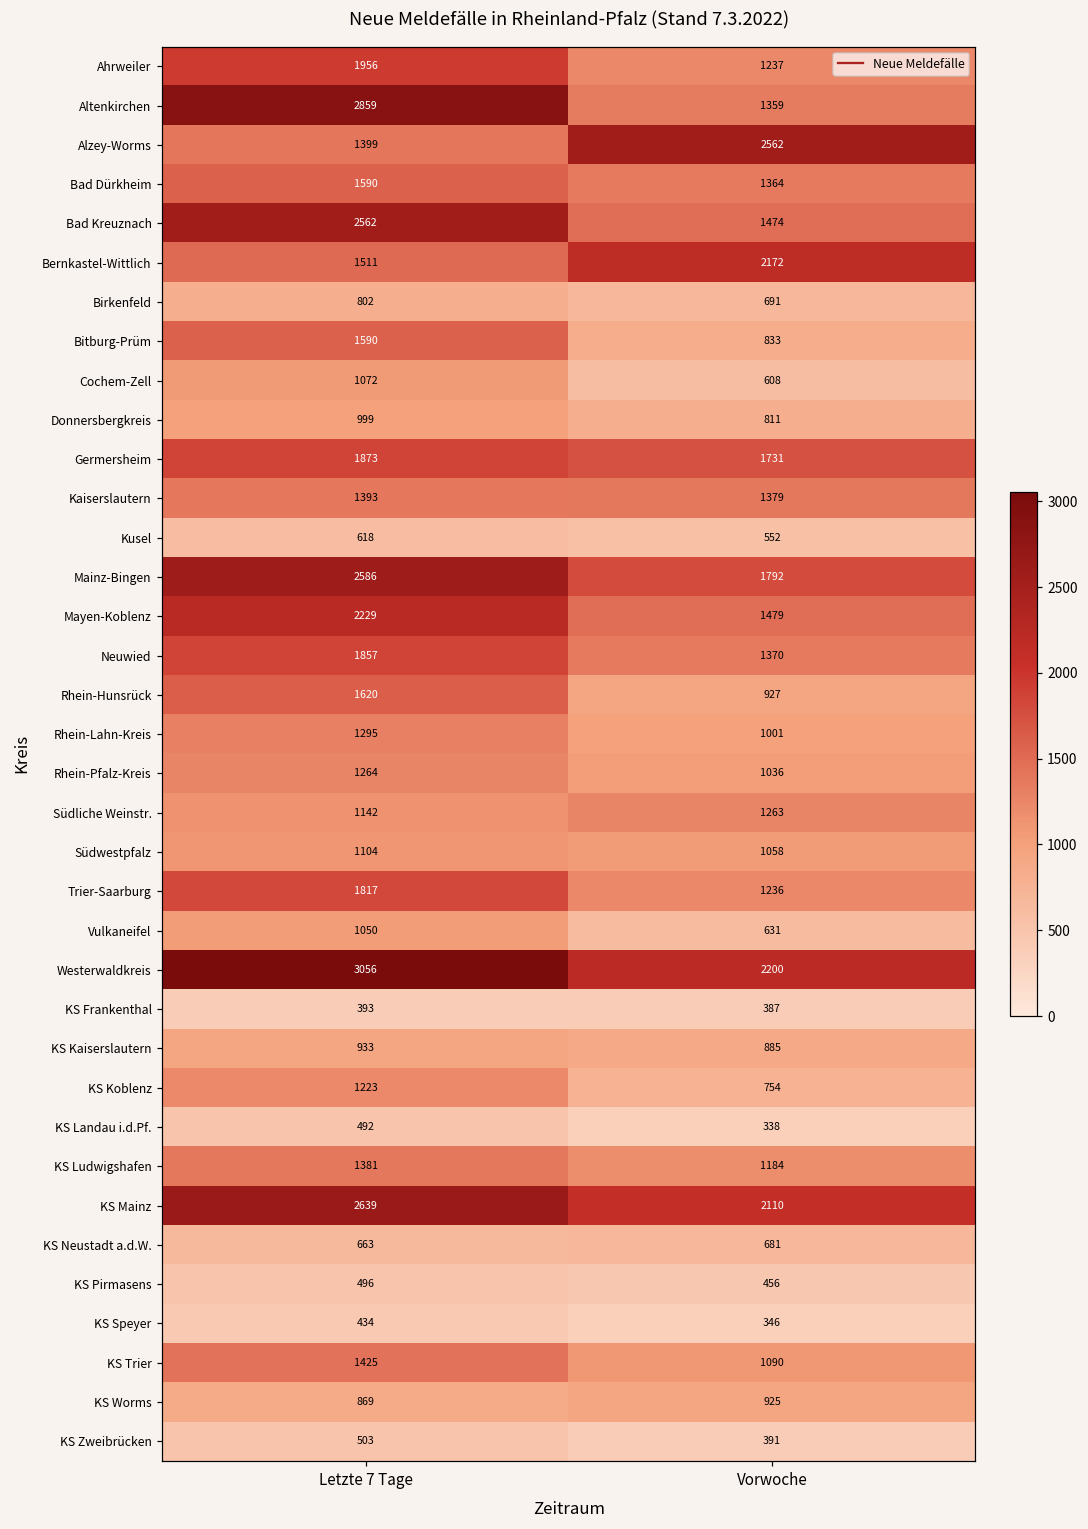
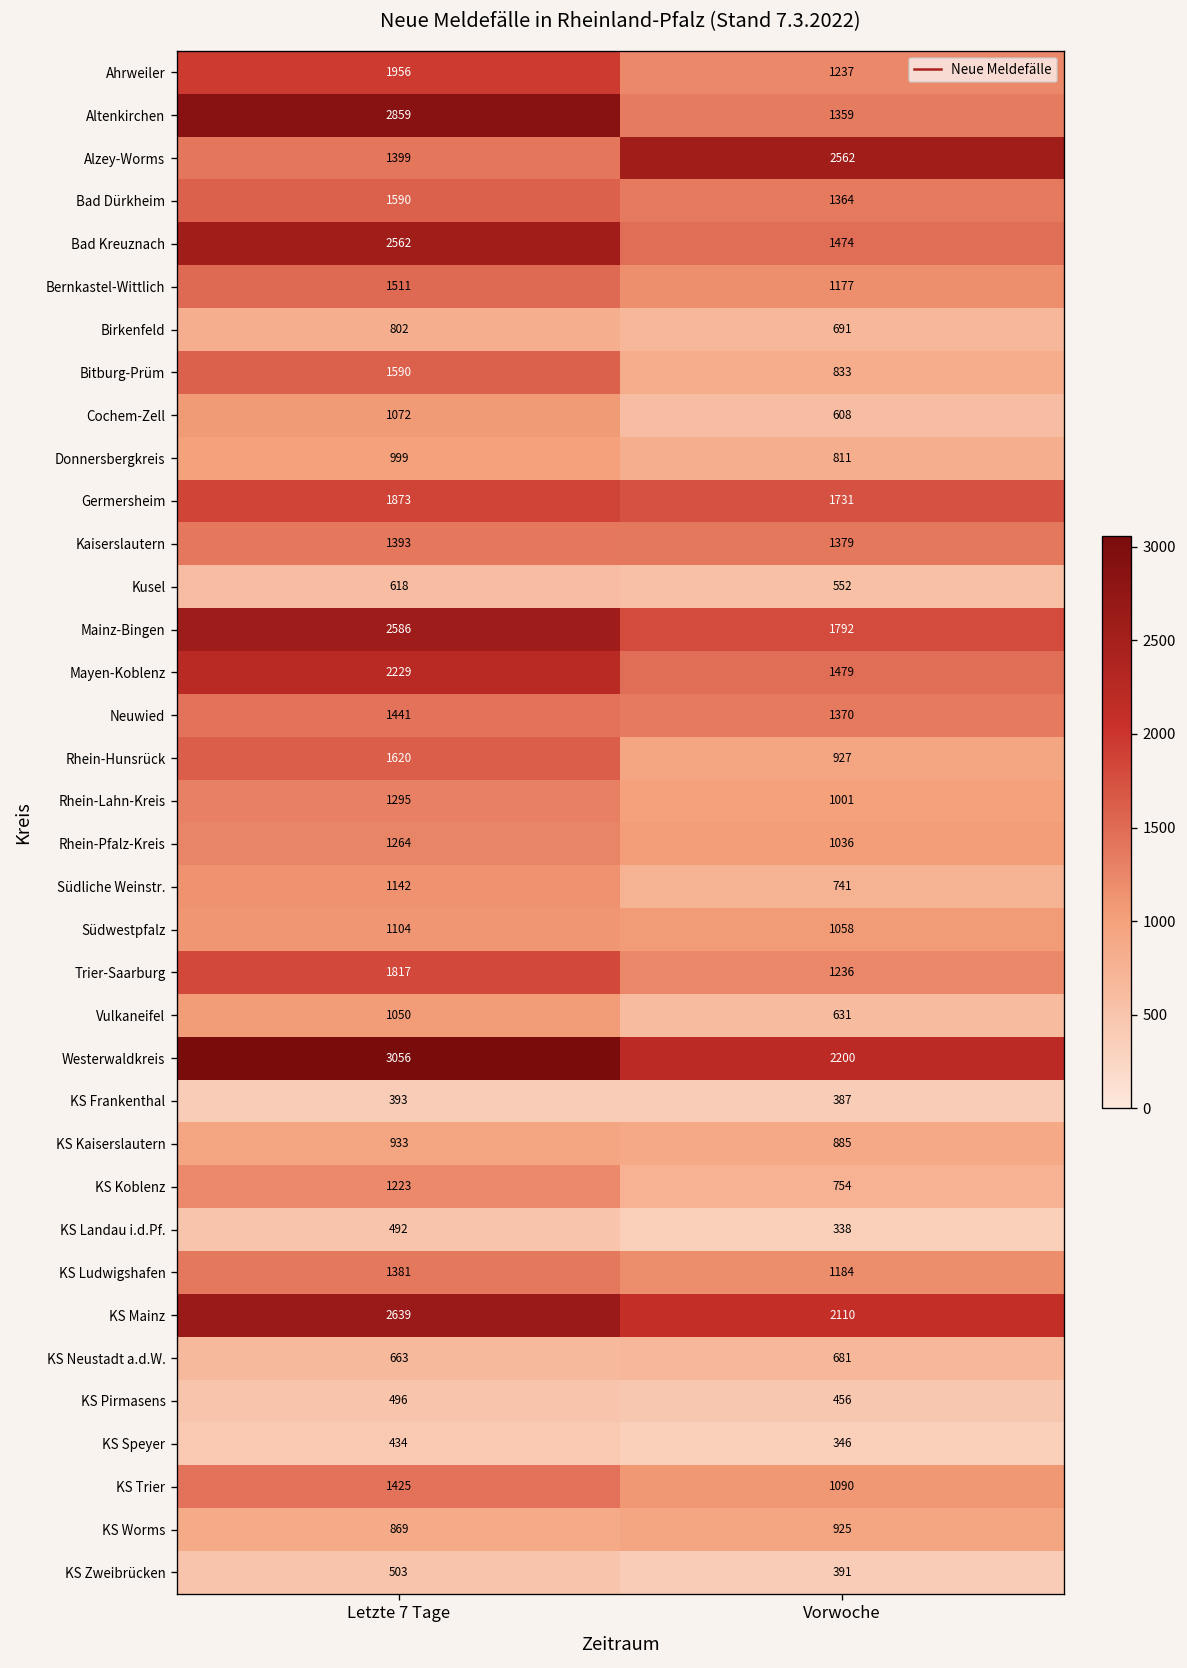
Bernkastel-Wittlich, Vorwoche: 2172 -> 1177
Neuwied, Letzte 7 Tage: 1857 -> 1441
Südliche Weinstr., Vorwoche: 1263 -> 741
